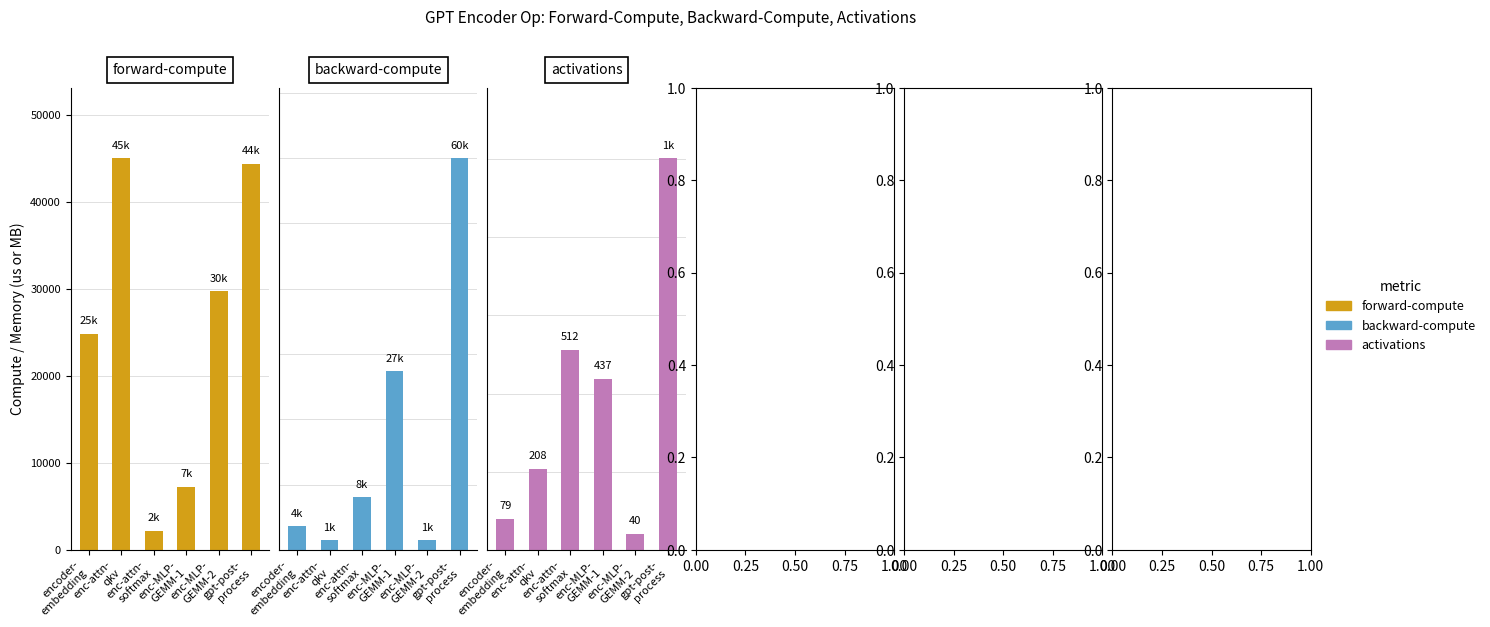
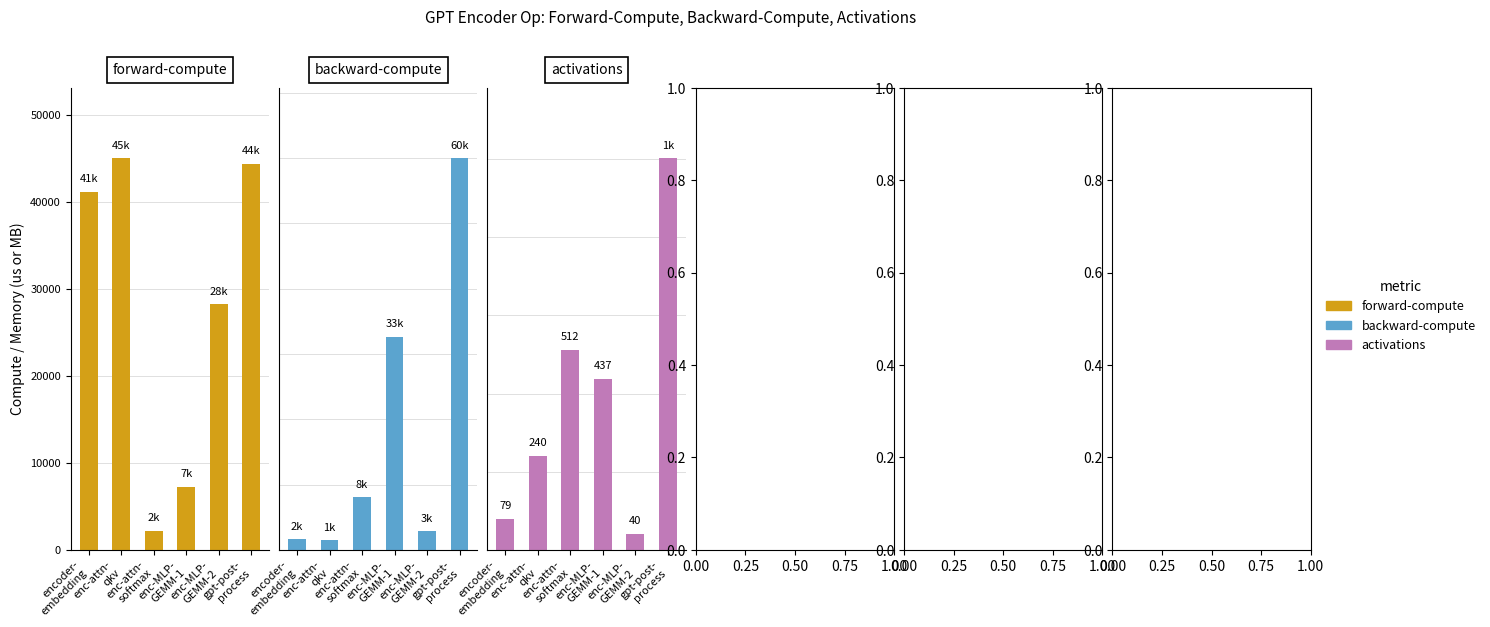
forward-compute, encoder- embedding: 25k -> 41k
forward-compute, enc-MLP- GEMM-2: 30k -> 28k
backward-compute, encoder- embedding: 4k -> 2k
backward-compute, enc-MLP- GEMM-1: 27k -> 33k
backward-compute, enc-MLP- GEMM-2: 1k -> 3k
activations, enc-attn- qkv: 208 -> 240
